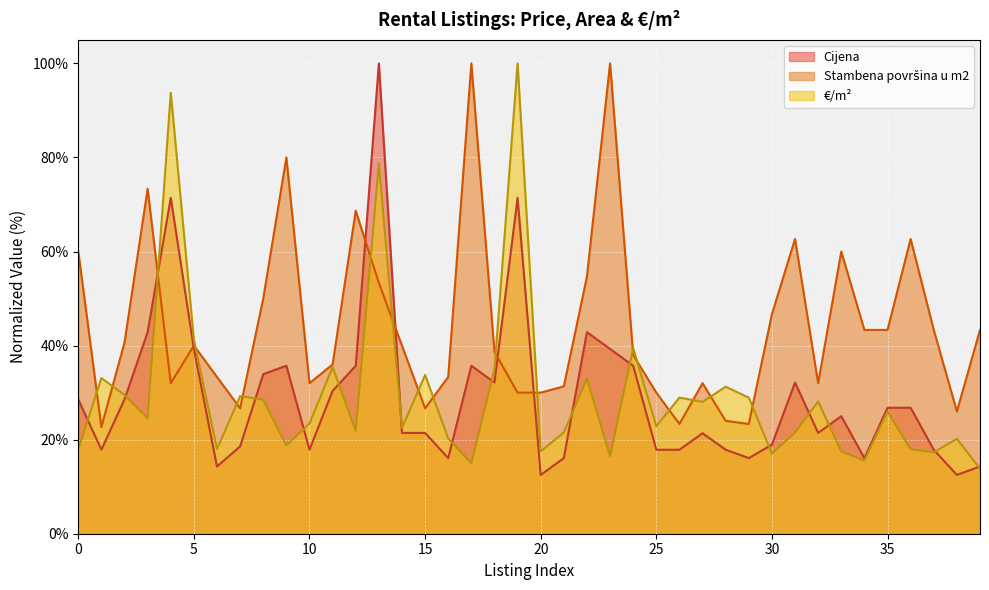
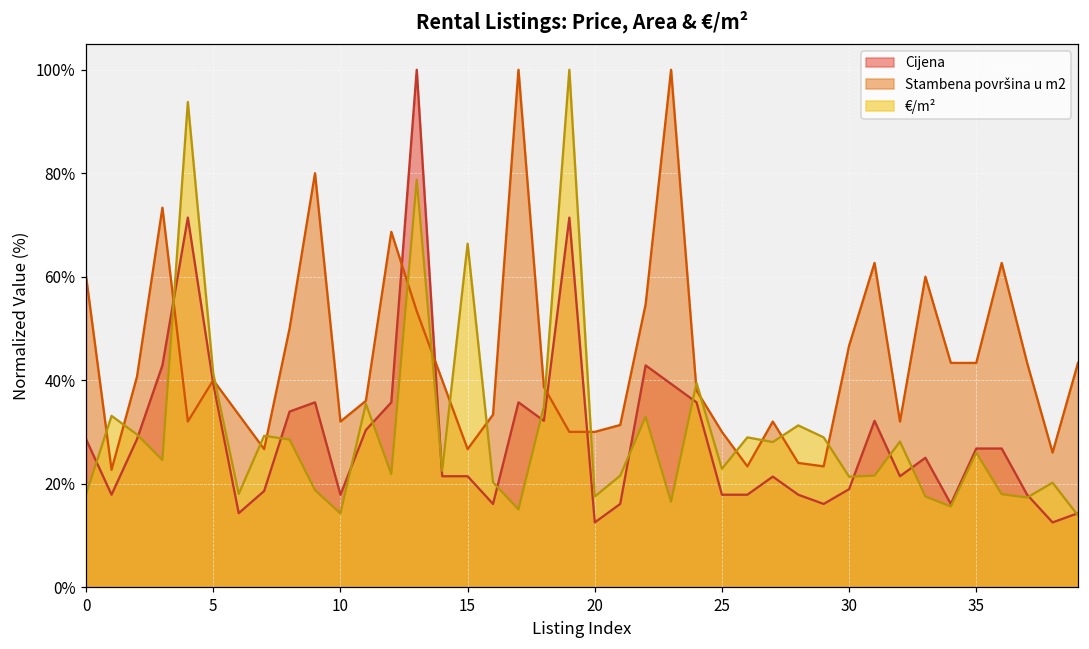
€/m², 10: 23% -> 14%
€/m², 15: 34% -> 66%
€/m², 30: 17% -> 21%
